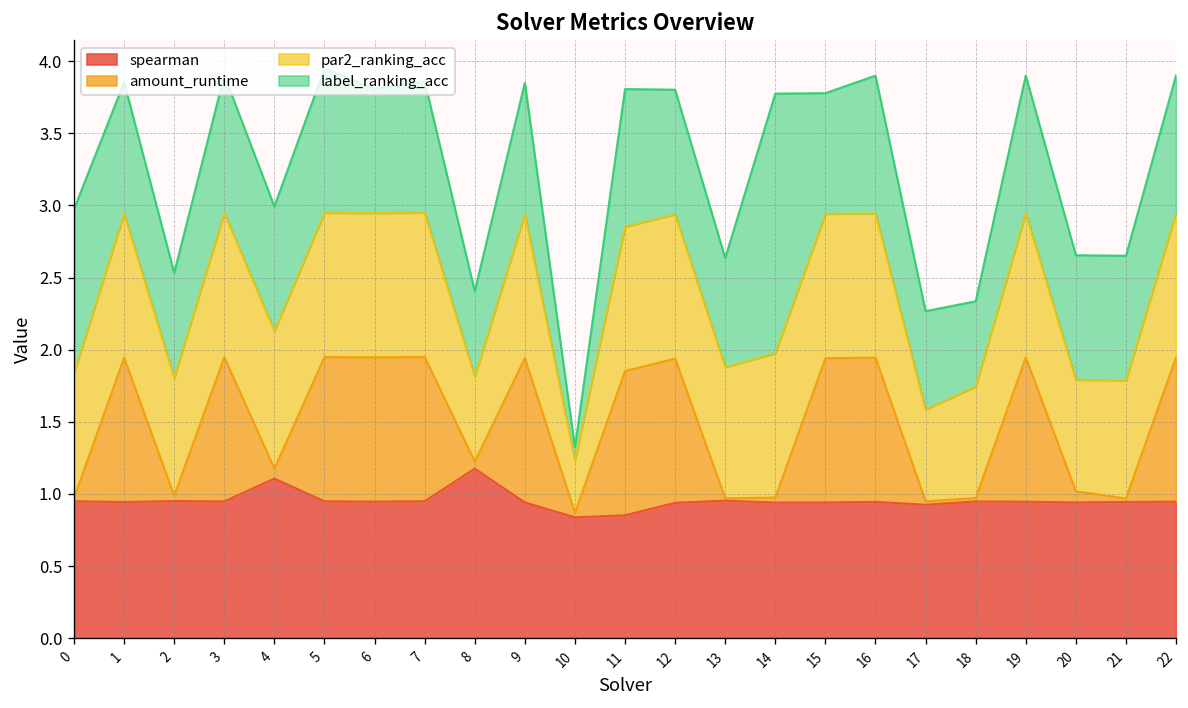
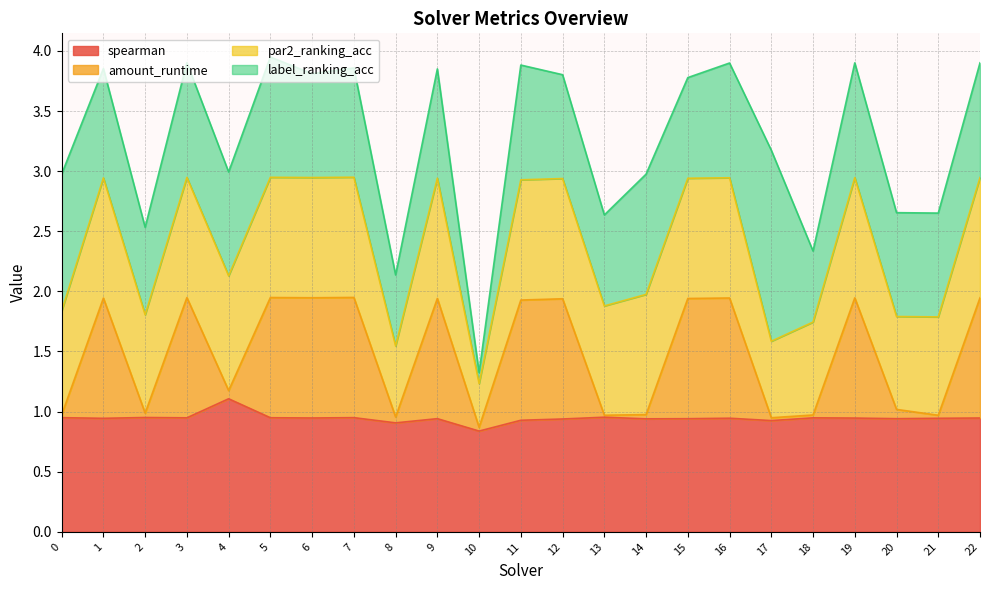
spearman, 8: 1.18 -> 0.91
spearman, 11: 0.85 -> 0.93
label_ranking_acc, 14: 1.8 -> 1.0
label_ranking_acc, 17: 0.68 -> 1.59
